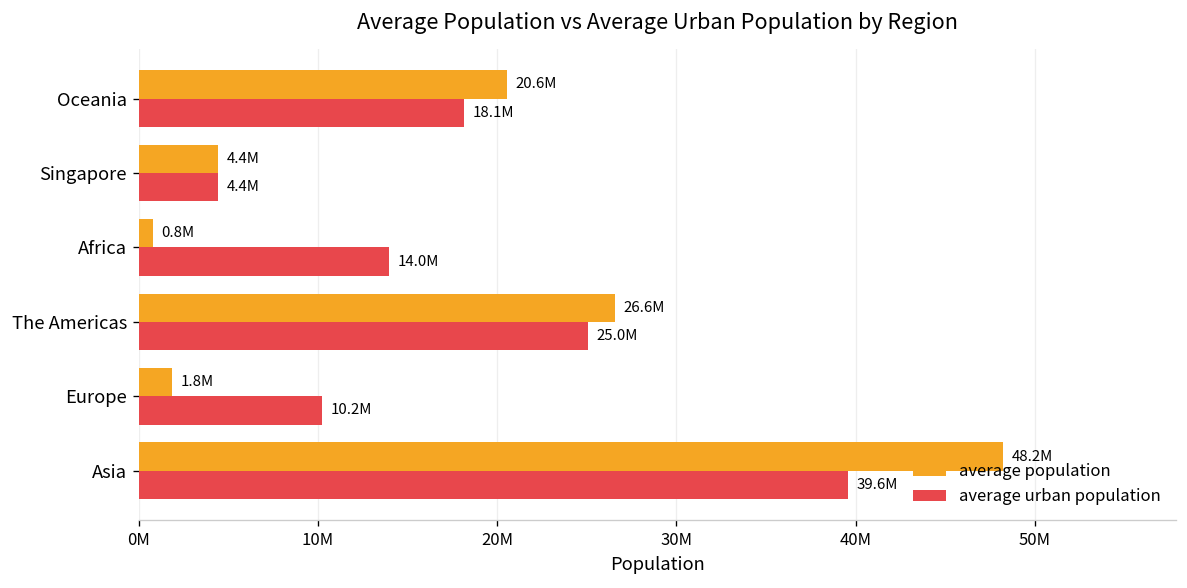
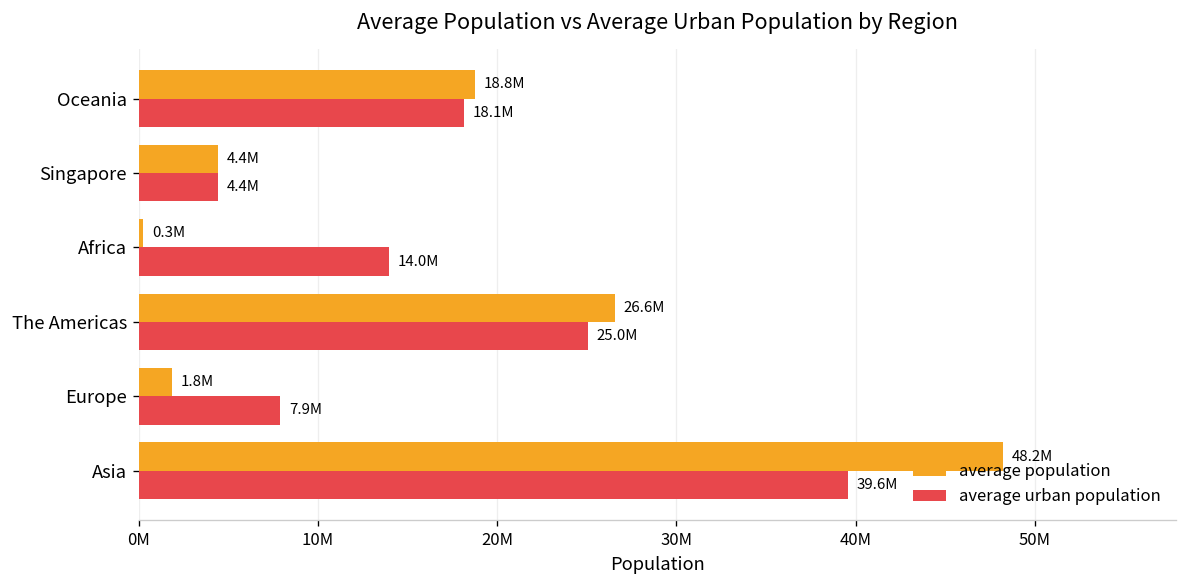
average population, Oceania: 20.6M -> 18.8M
average population, Africa: 0.8M -> 0.3M
average urban population, Europe: 10.2M -> 7.9M
